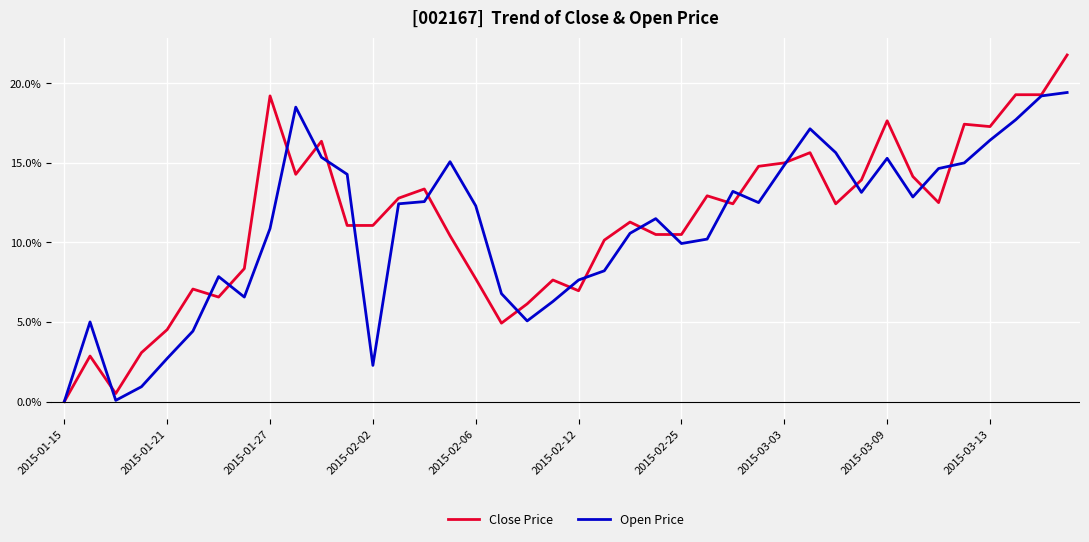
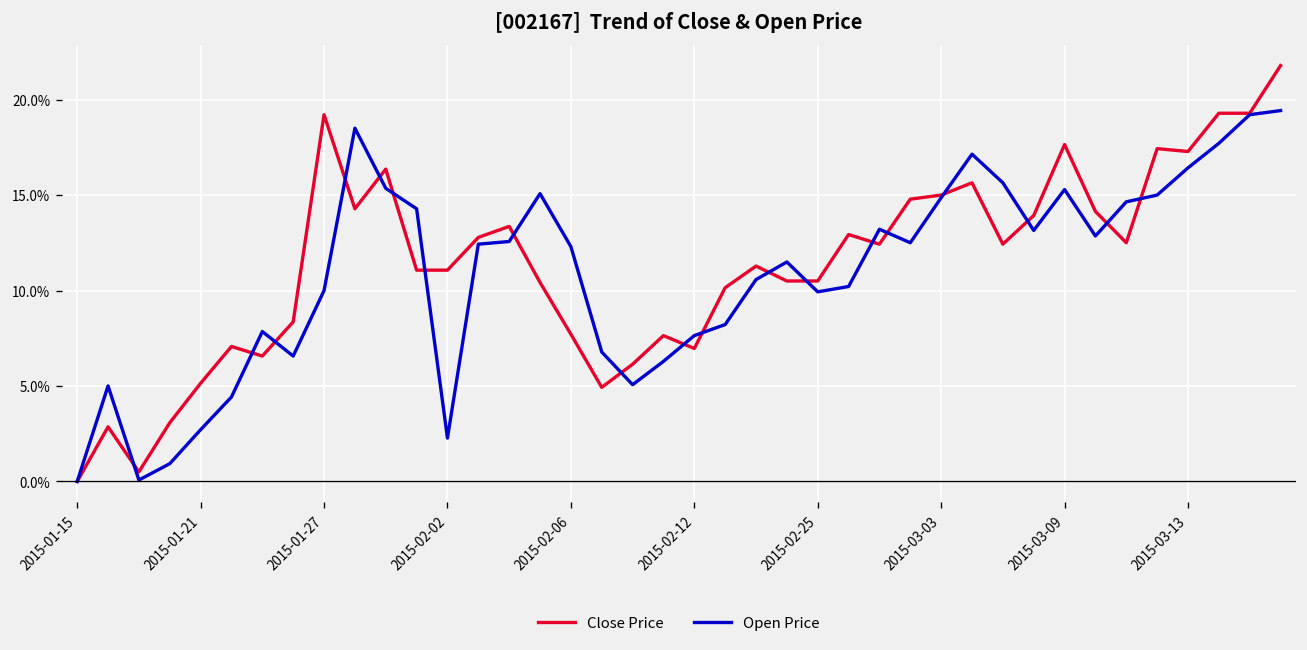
Close Price, 2015-01-21: 4.5% -> 5.1%
Open Price, 2015-01-27: 10.9% -> 10.0%
